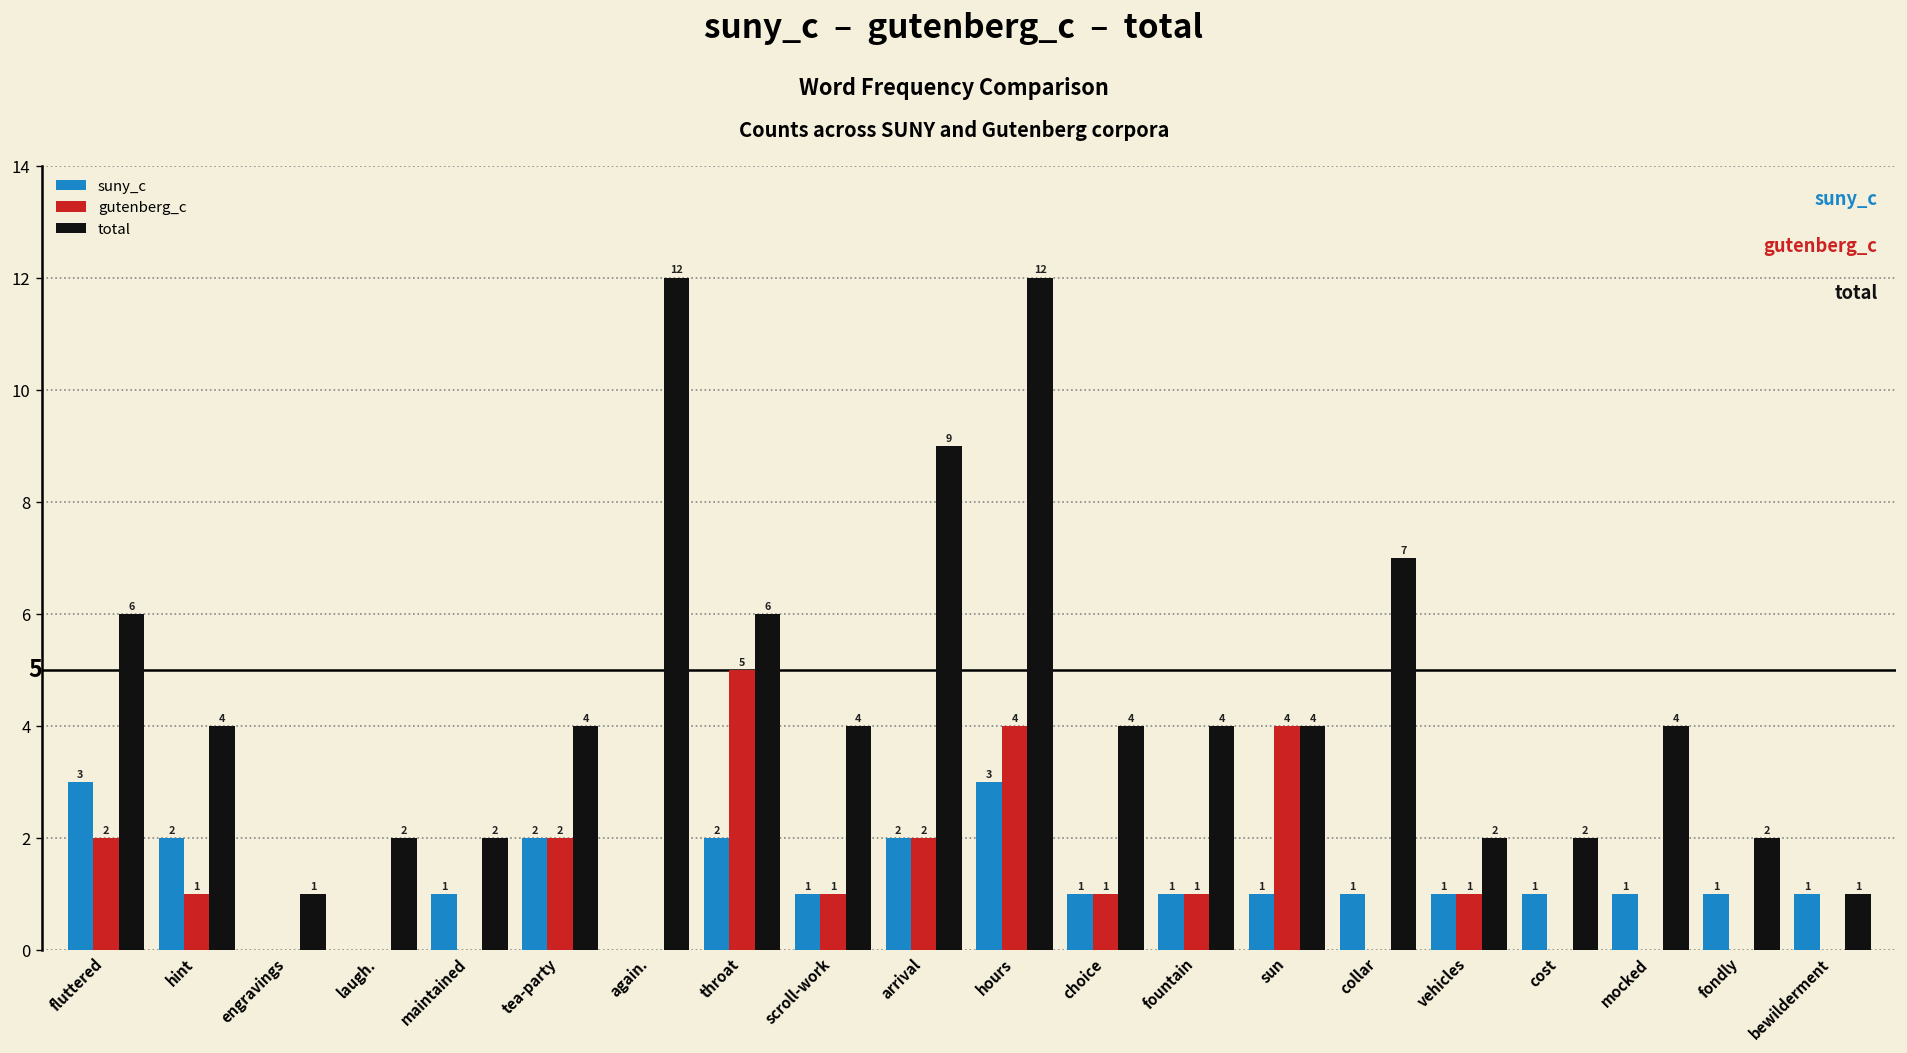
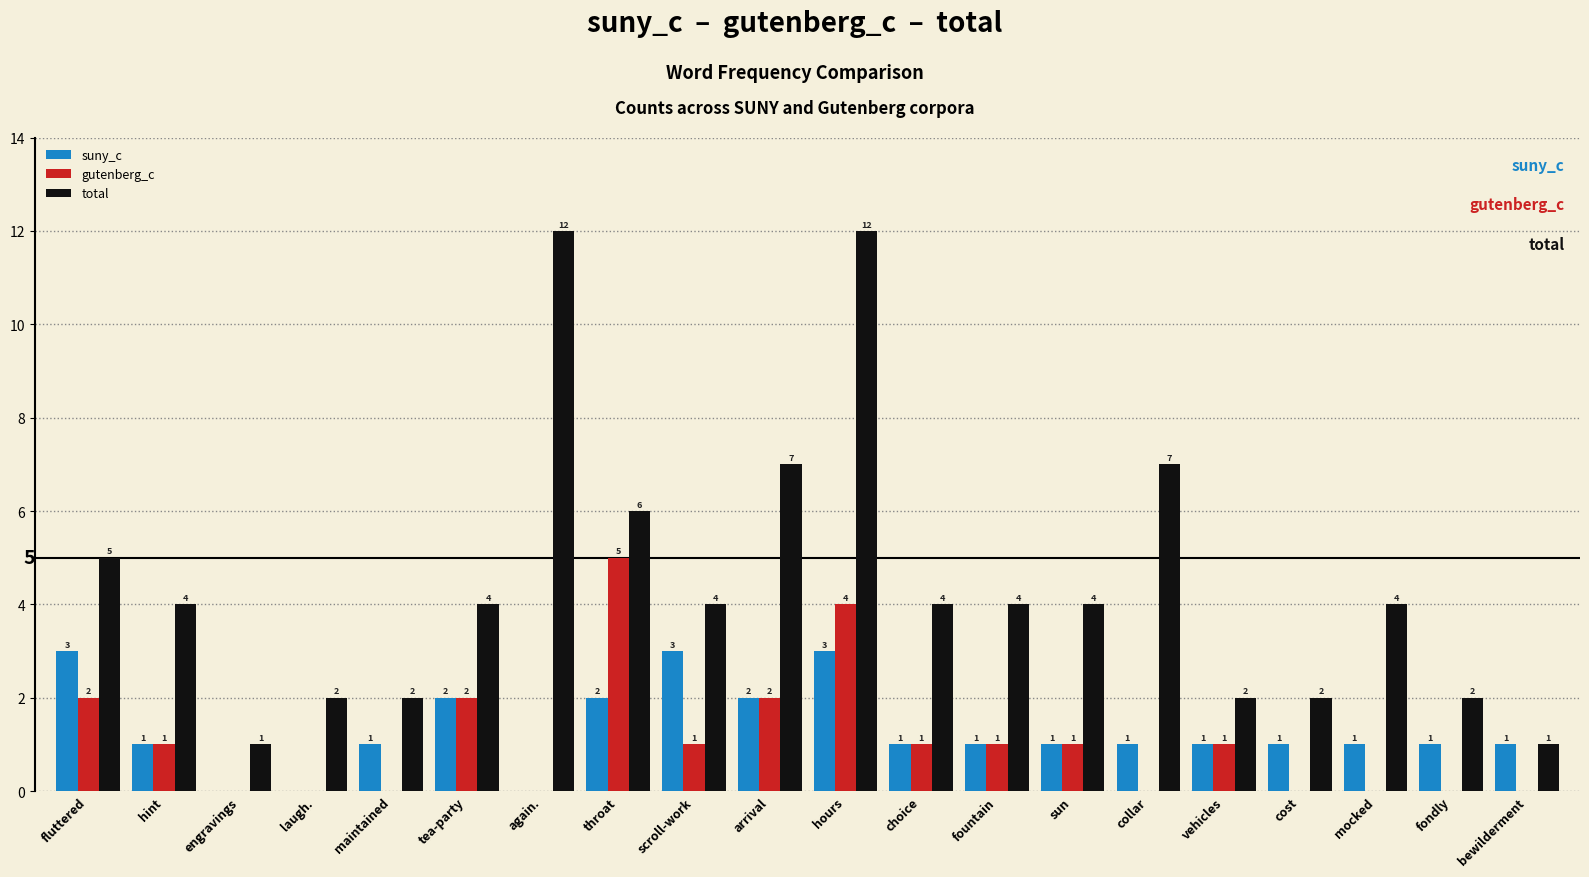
total, fluttered: 6 -> 5
suny_c, hint: 2 -> 1
suny_c, scroll-work: 1 -> 3
total, arrival: 9 -> 7
gutenberg_c, sun: 4 -> 1
